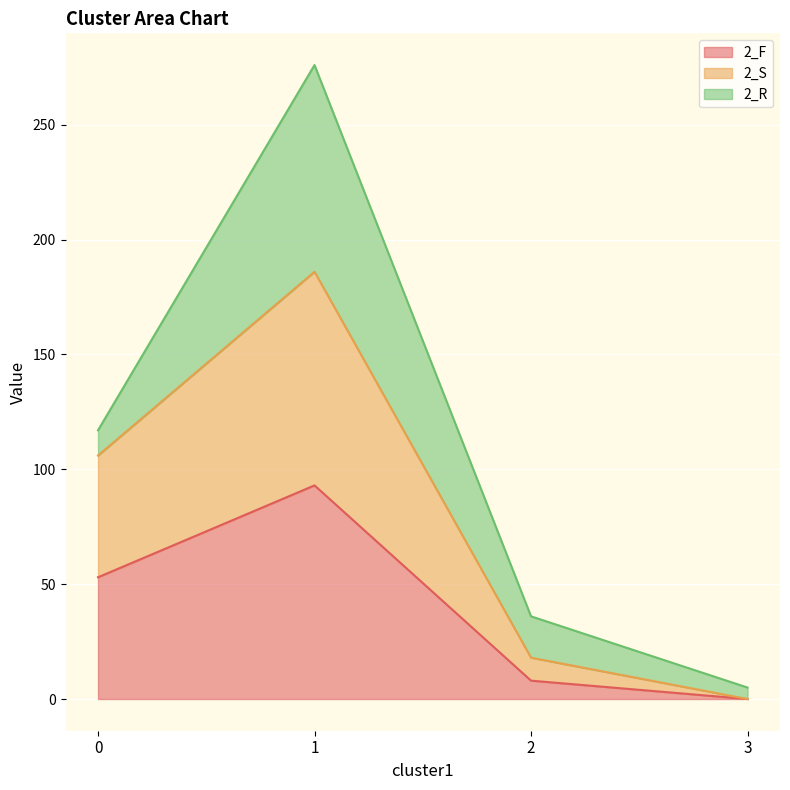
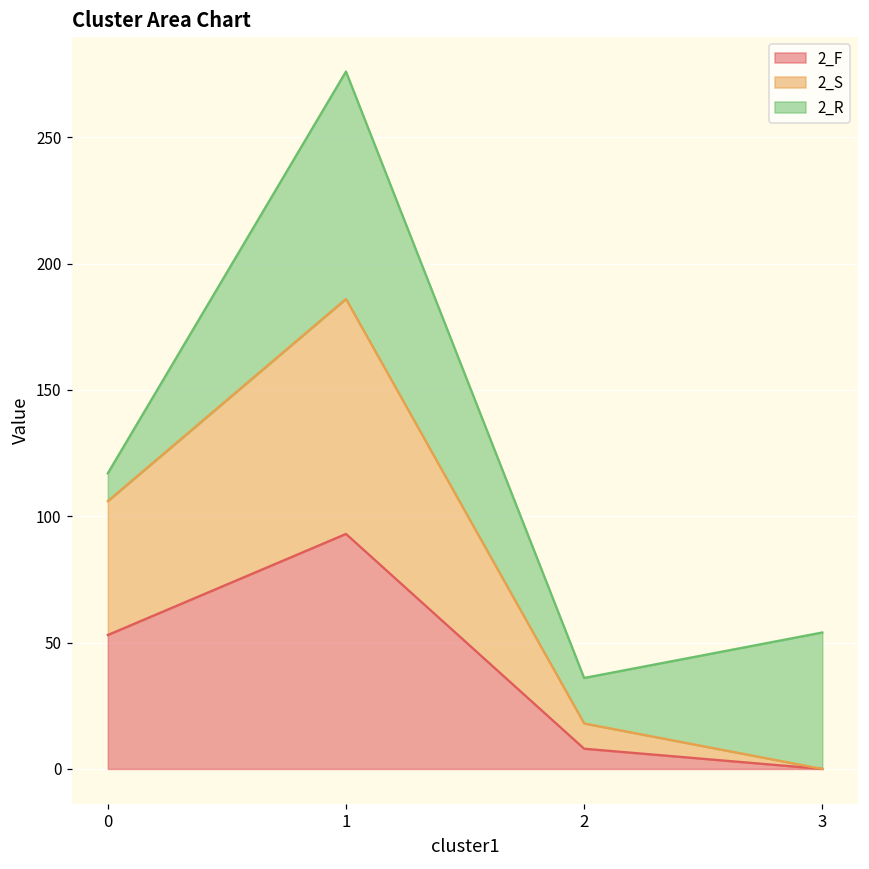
2_R, 3: 5 -> 54
